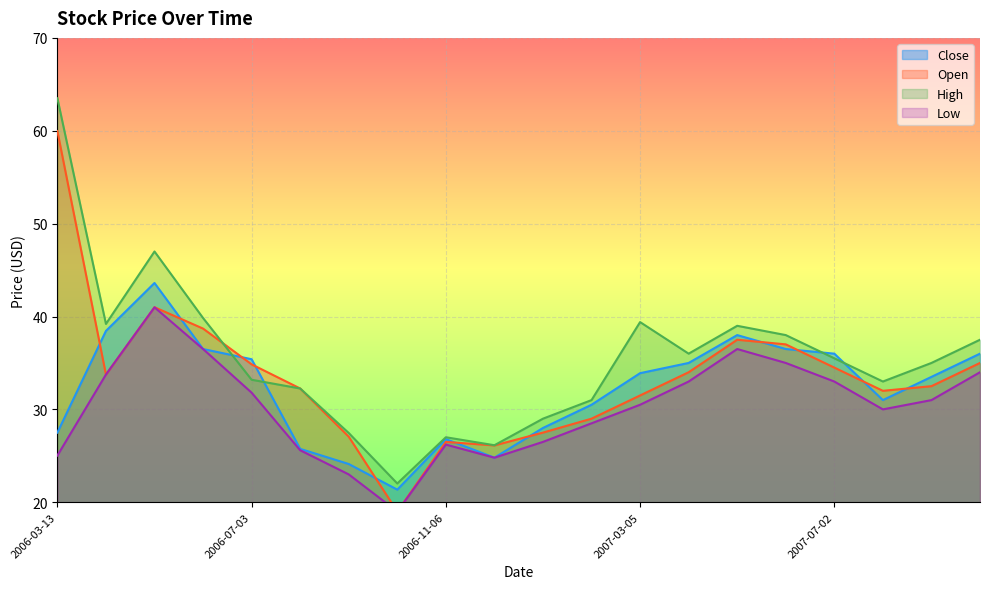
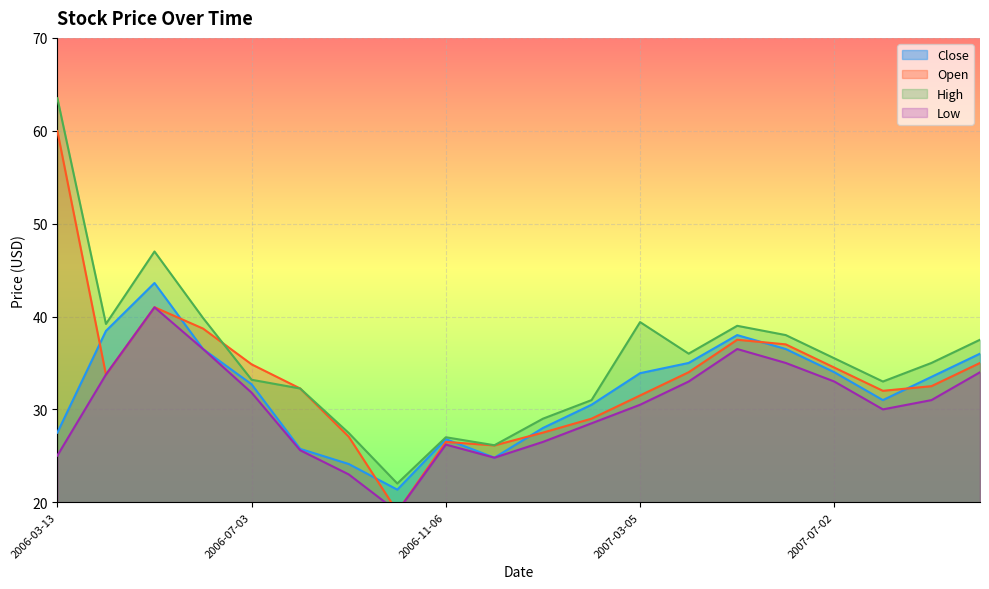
Close, 2006-07-03: 35 -> 33
Close, 2007-07-02: 36 -> 34
